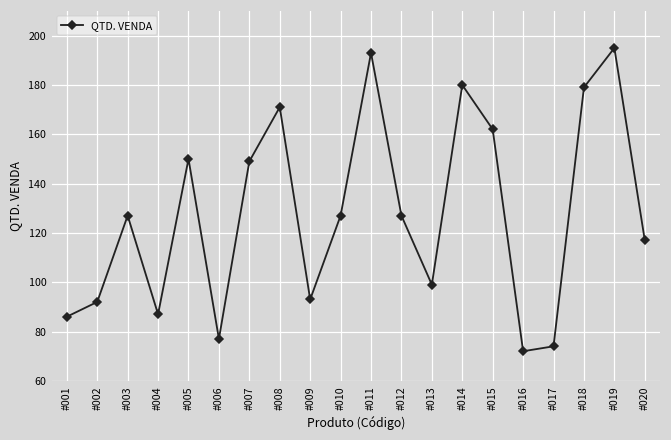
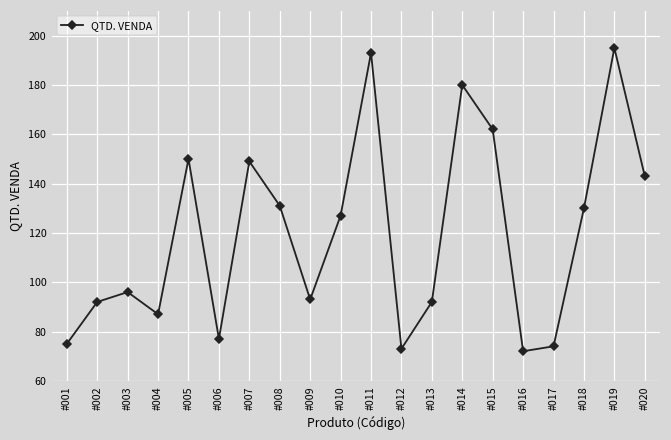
#001: 86 -> 75
#003: 127 -> 96
#008: 171 -> 131
#012: 127 -> 73
#013: 99 -> 92
#018: 179 -> 130
#020: 117 -> 143
